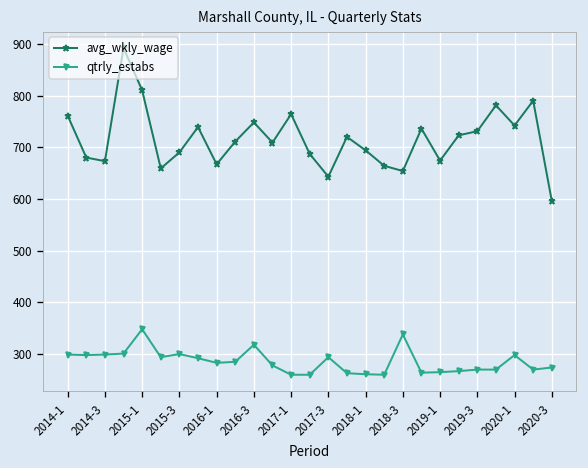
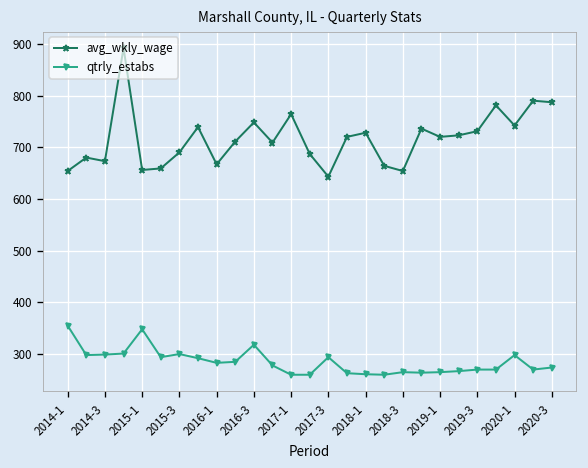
avg_wkly_wage, 2014-1: 760 -> 650
qtrly_estabs, 2014-1: 300 -> 360
avg_wkly_wage, 2015-1: 810 -> 660
avg_wkly_wage, 2018-1: 690 -> 730
qtrly_estabs, 2018-3: 340 -> 270
avg_wkly_wage, 2019-1: 670 -> 720
avg_wkly_wage, 2020-3: 600 -> 790
